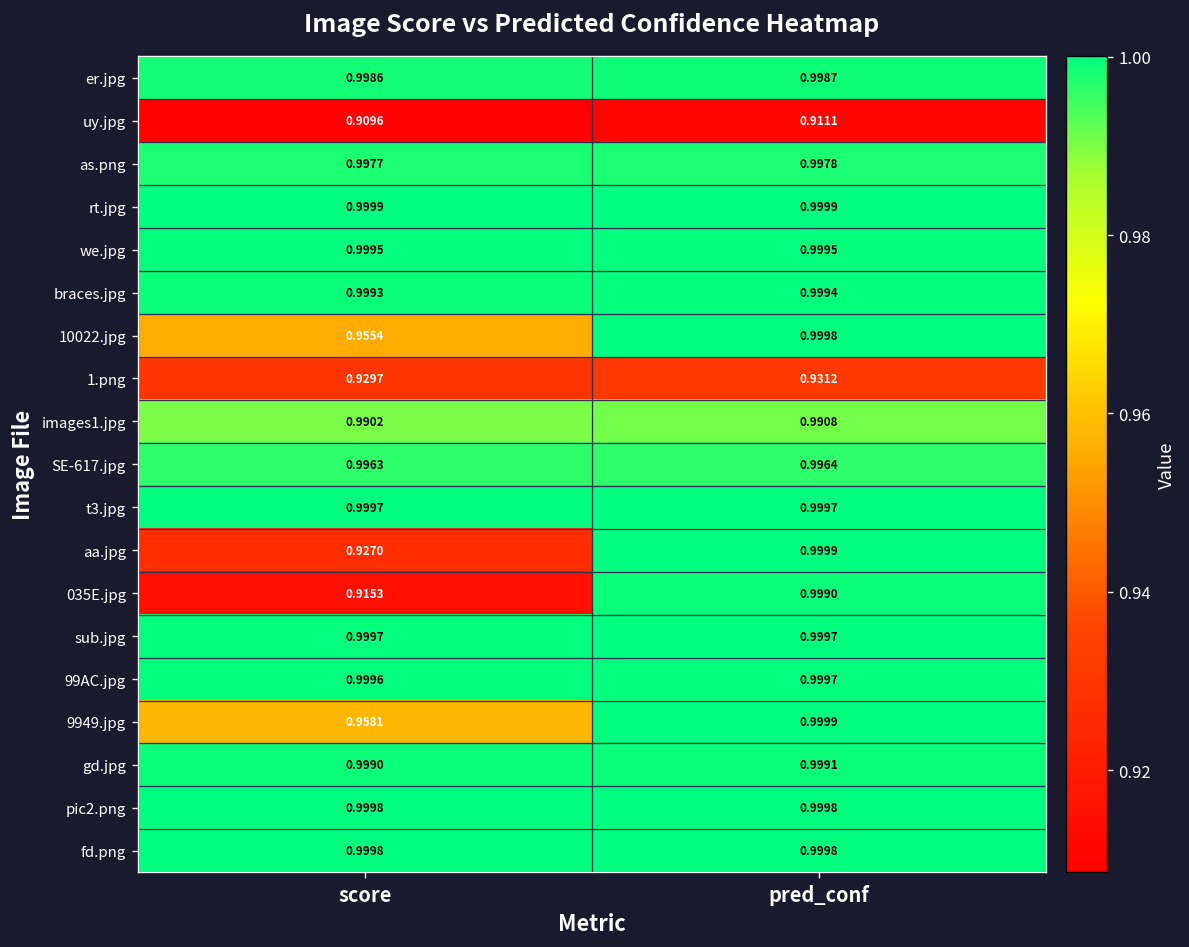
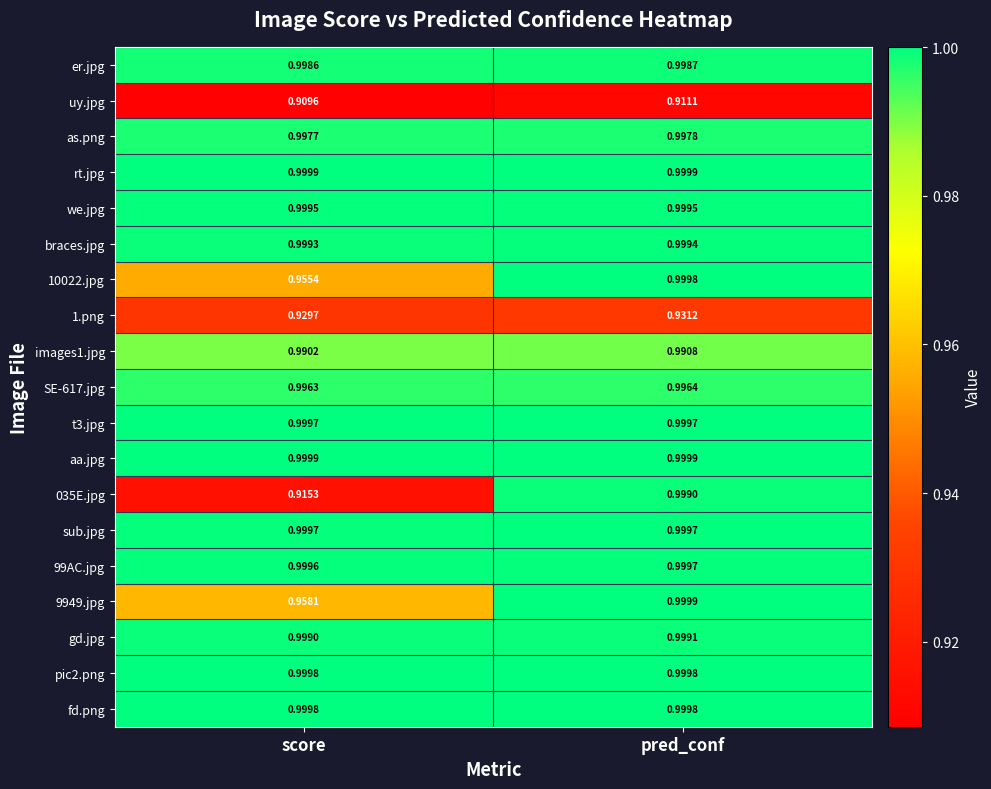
aa.jpg, score: 0.9270 -> 0.9999
